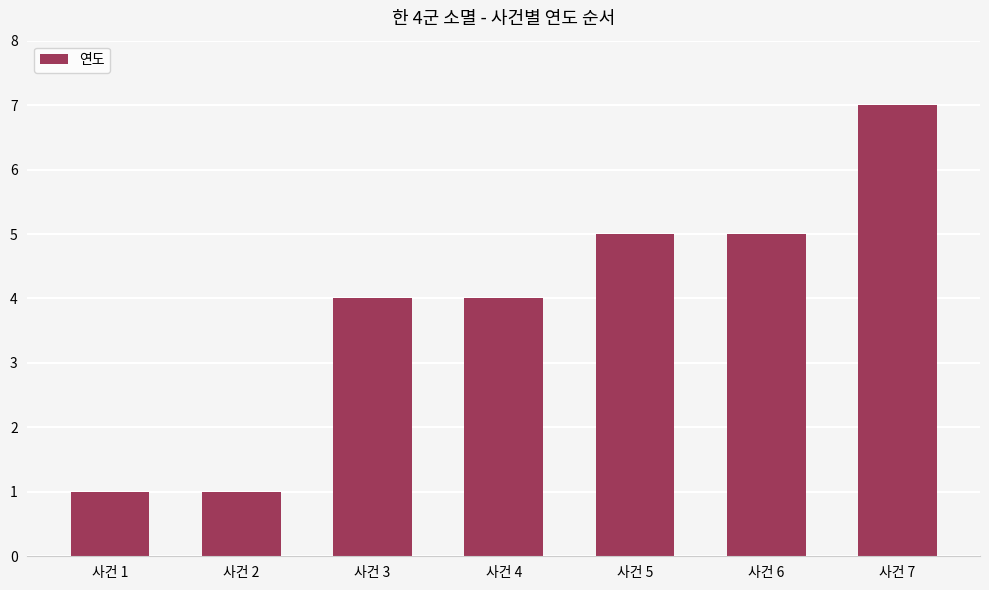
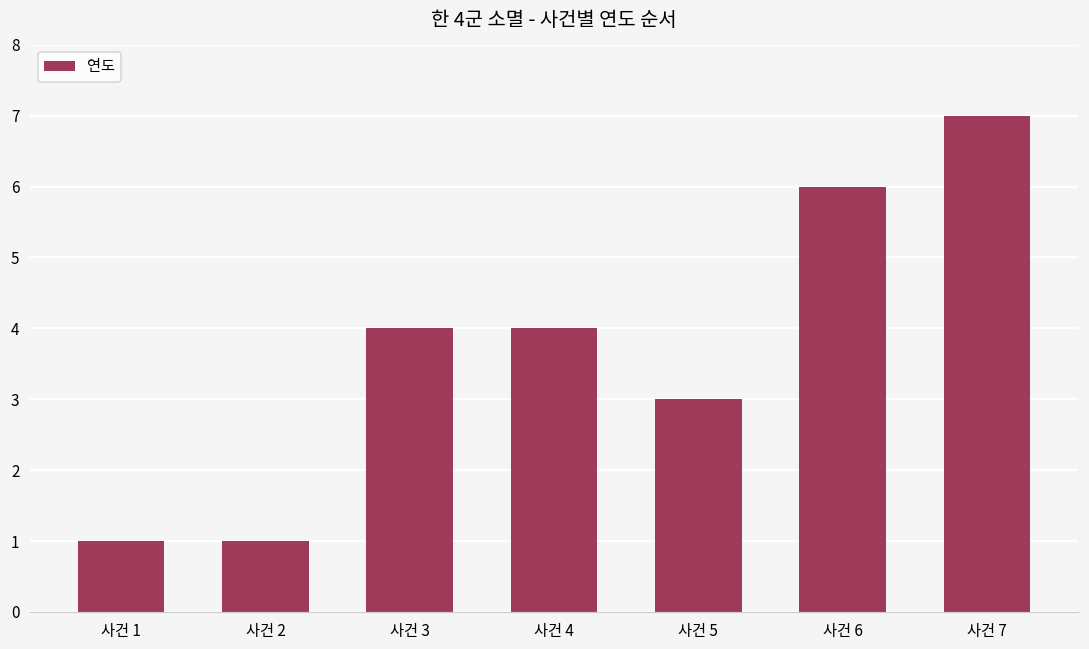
사건 5: 5 -> 3
사건 6: 5 -> 6
